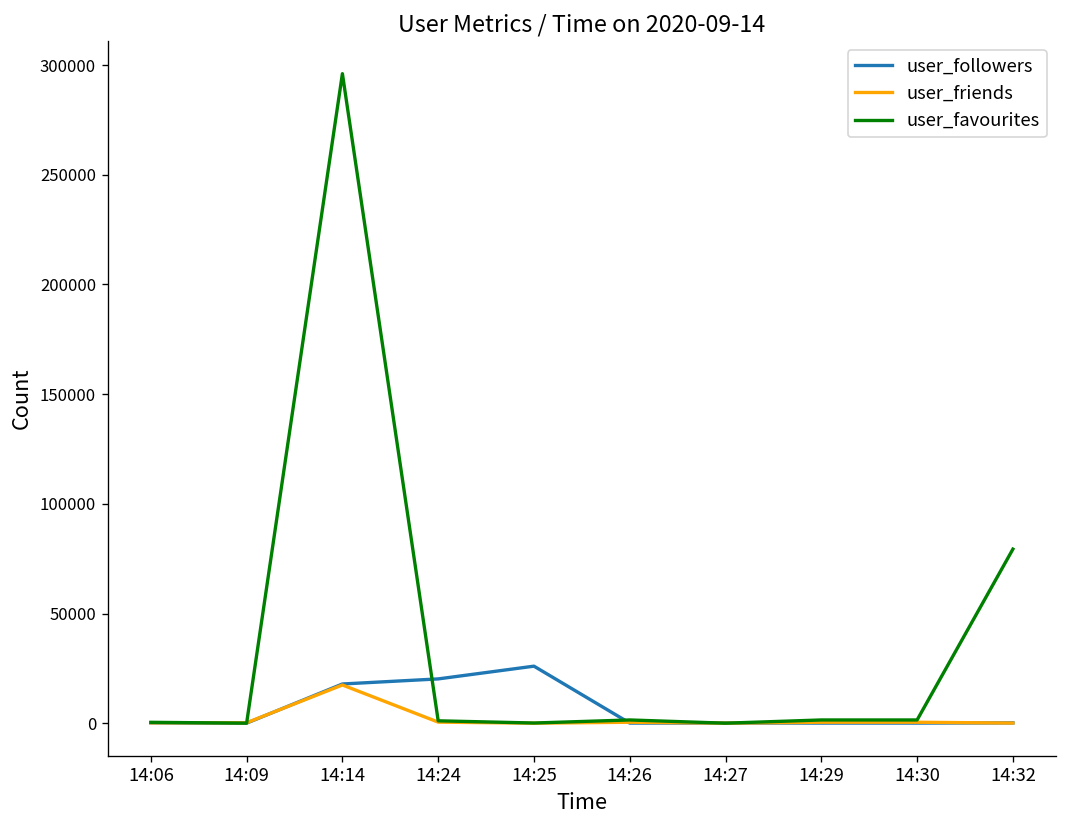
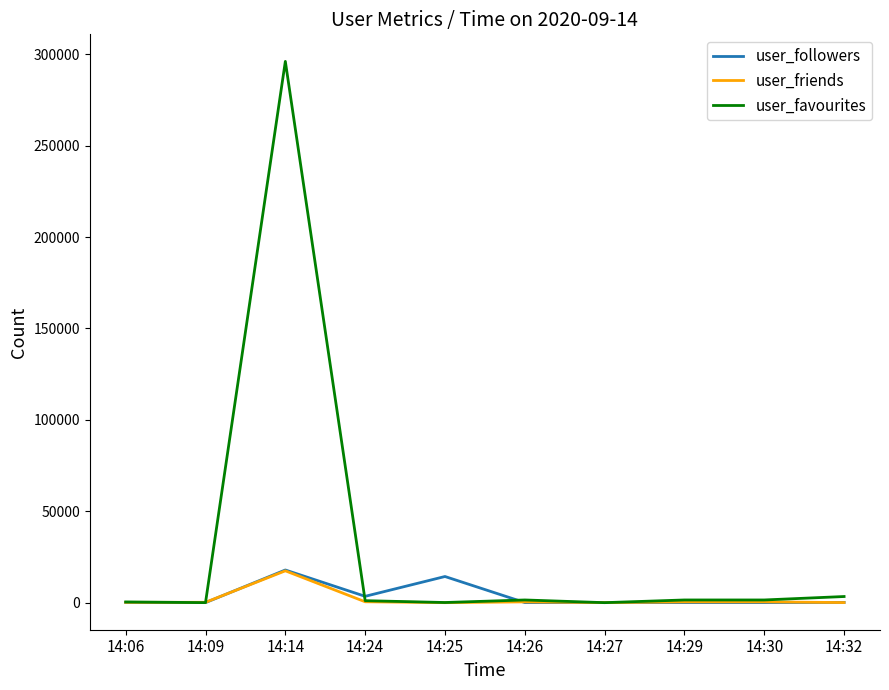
user_followers, 14:24: 20000 -> 3000
user_followers, 14:25: 26000 -> 14000
user_favourites, 14:32: 79000 -> 3000
